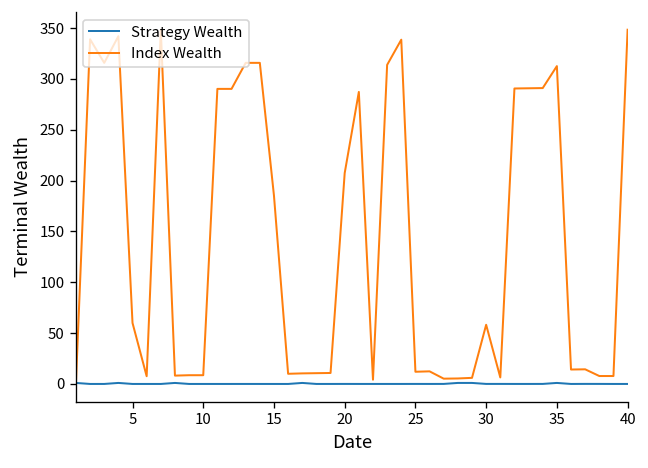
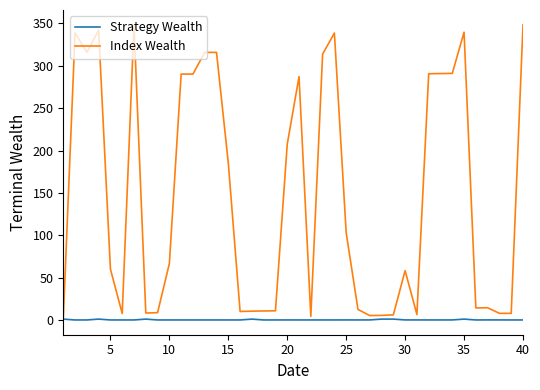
Index Wealth, 10: 10 -> 70
Index Wealth, 25: 10 -> 100
Index Wealth, 35: 310 -> 340
